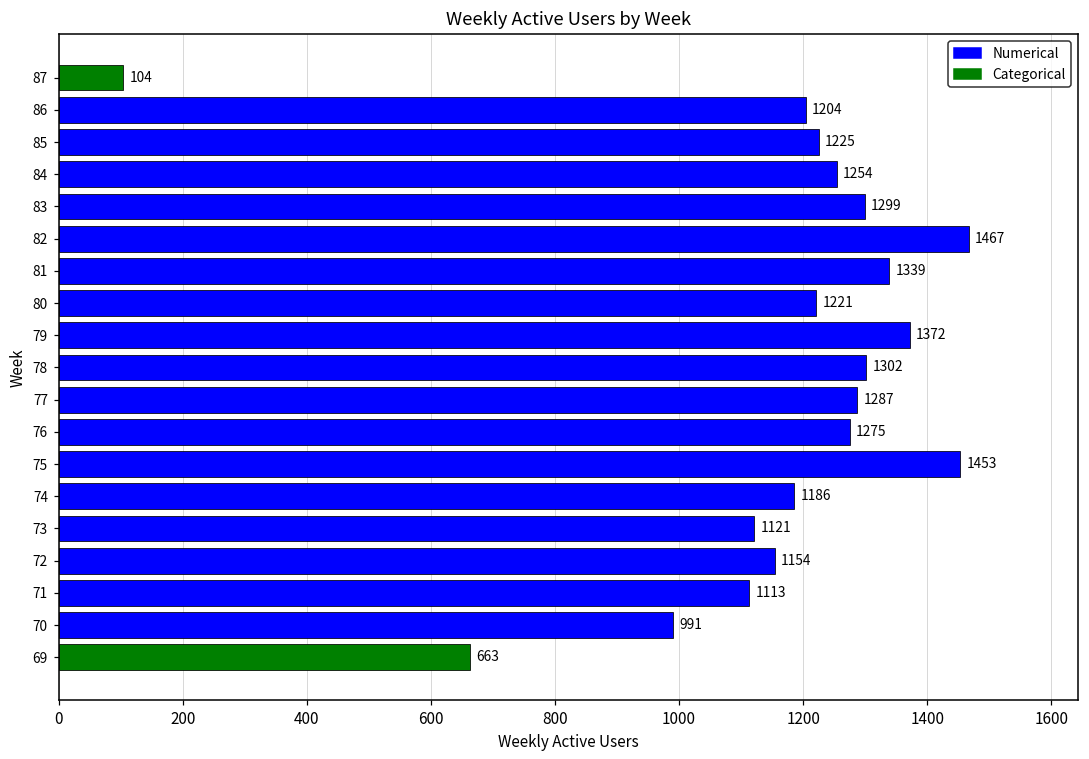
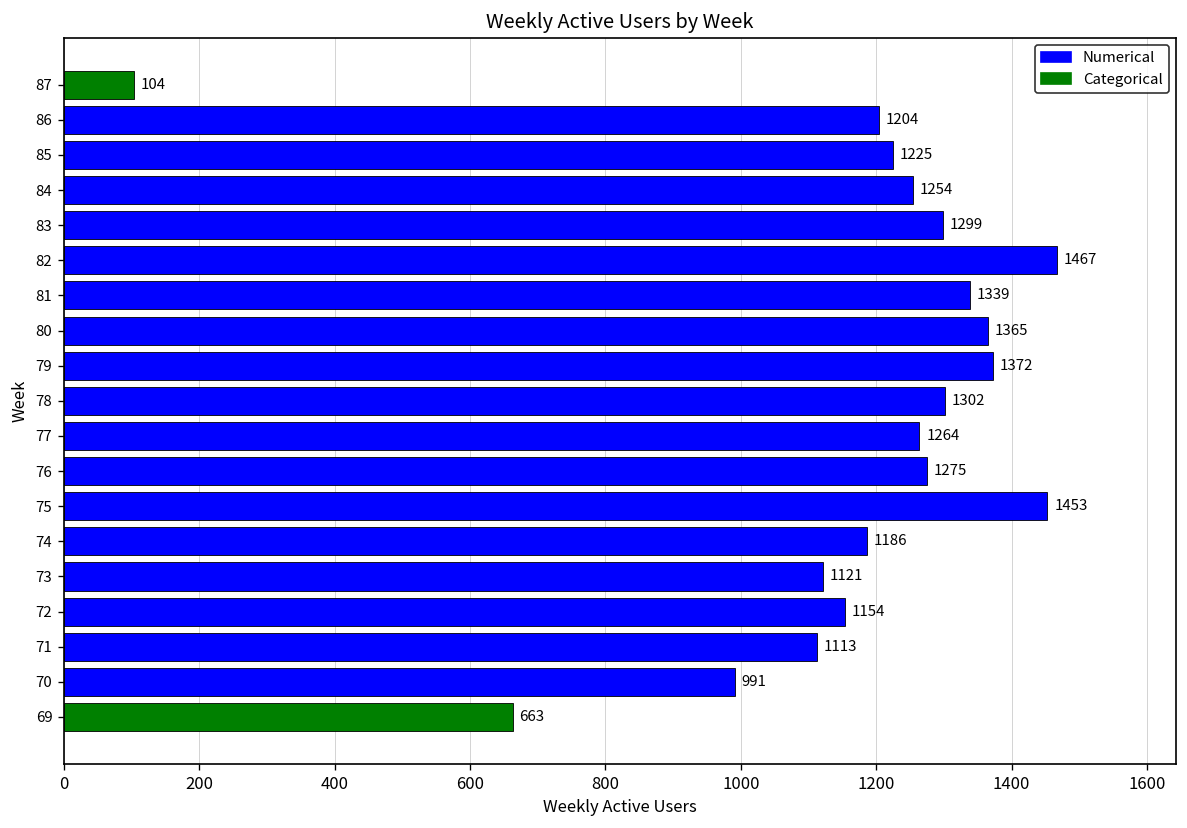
80: 1221 -> 1365
77: 1287 -> 1264
